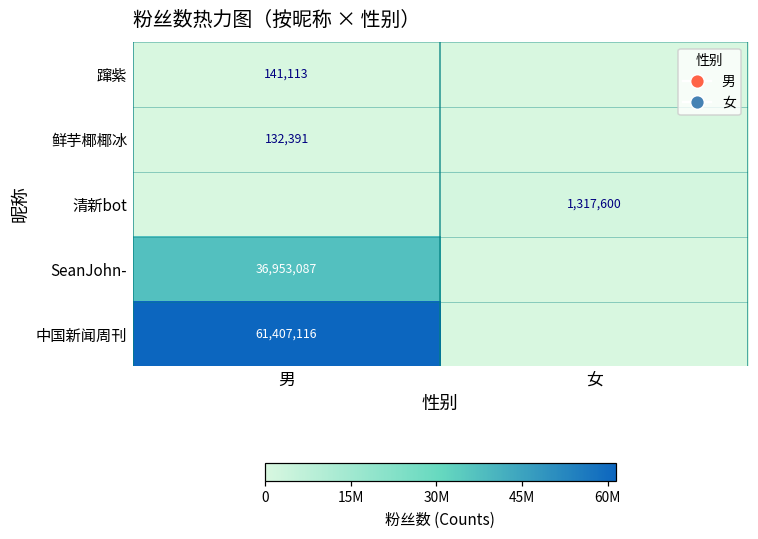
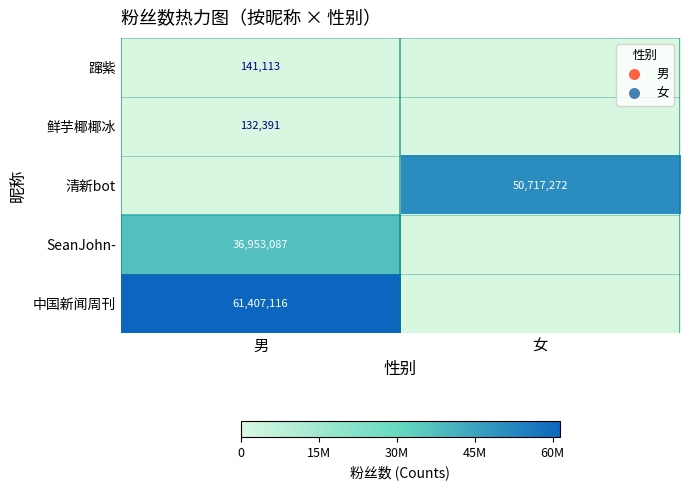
清新bot, 女: 1,317,600 -> 50,717,272
